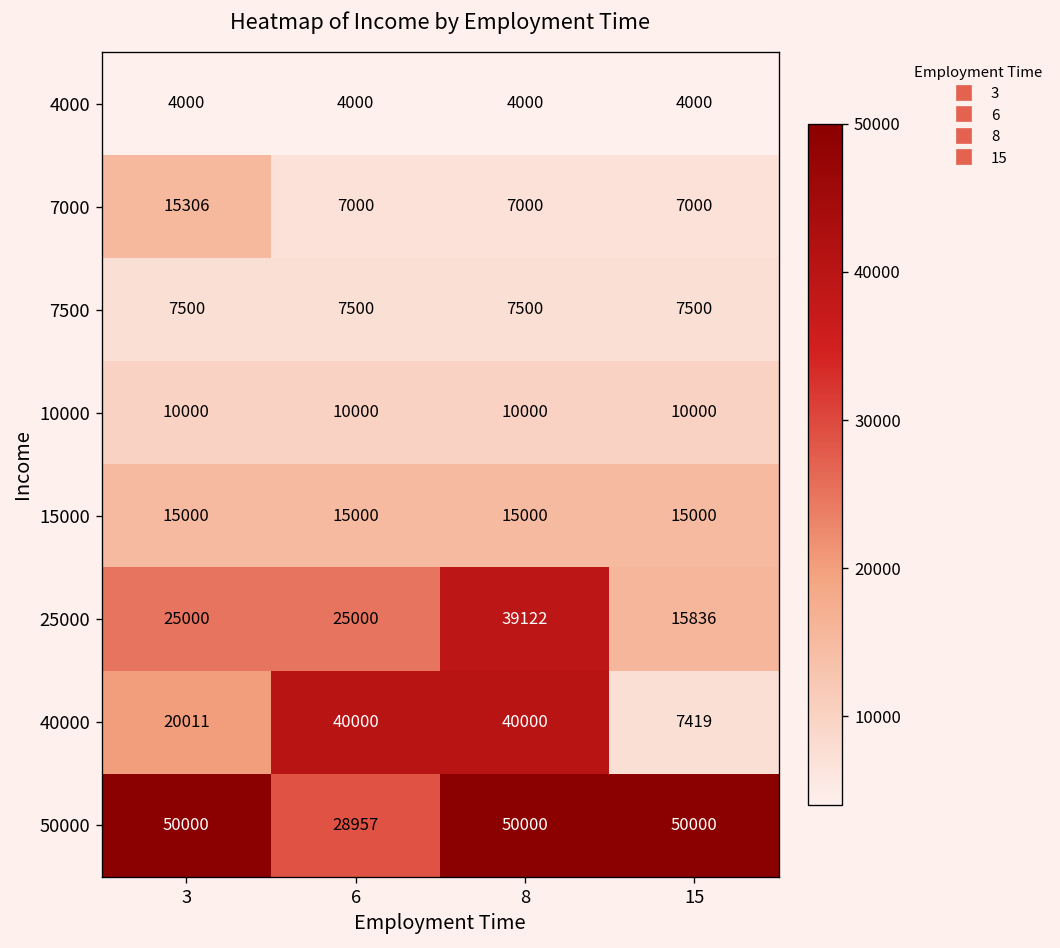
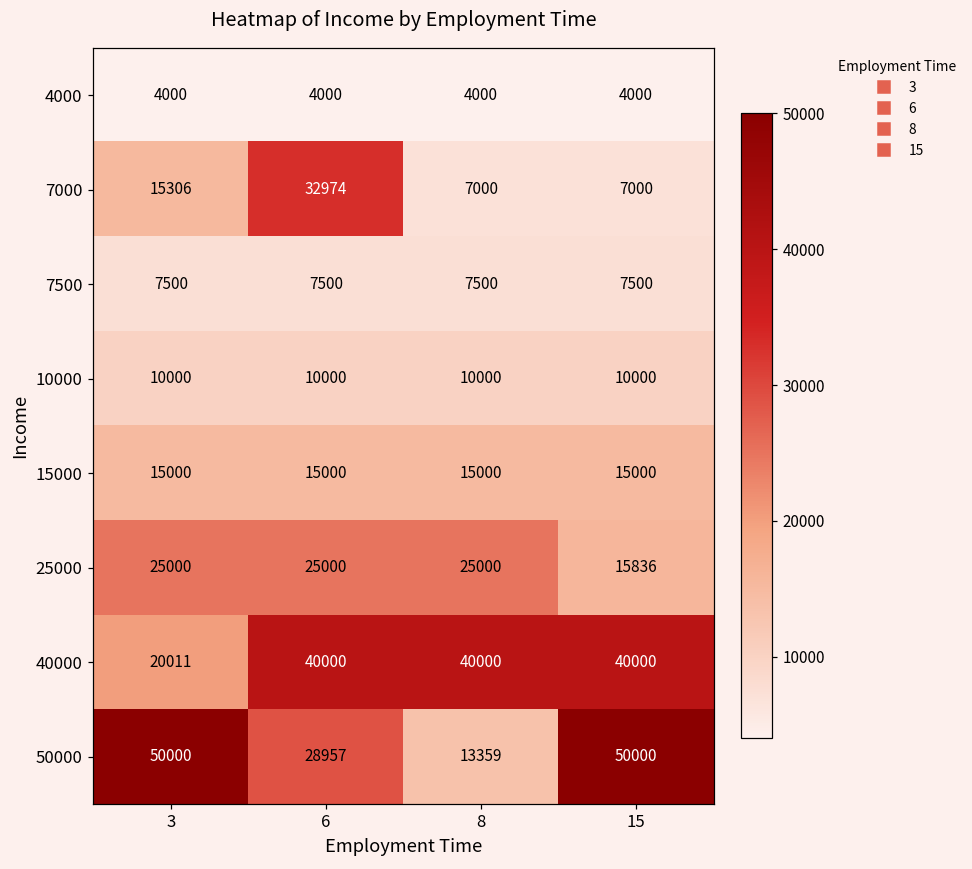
7000, 6: 7000 -> 32974
25000, 8: 39122 -> 25000
40000, 15: 7419 -> 40000
50000, 8: 50000 -> 13359
